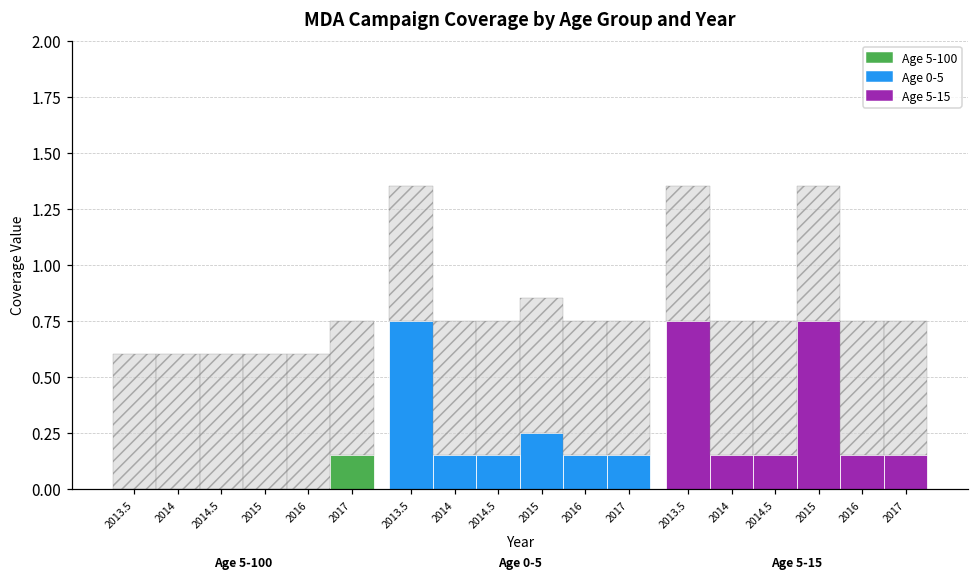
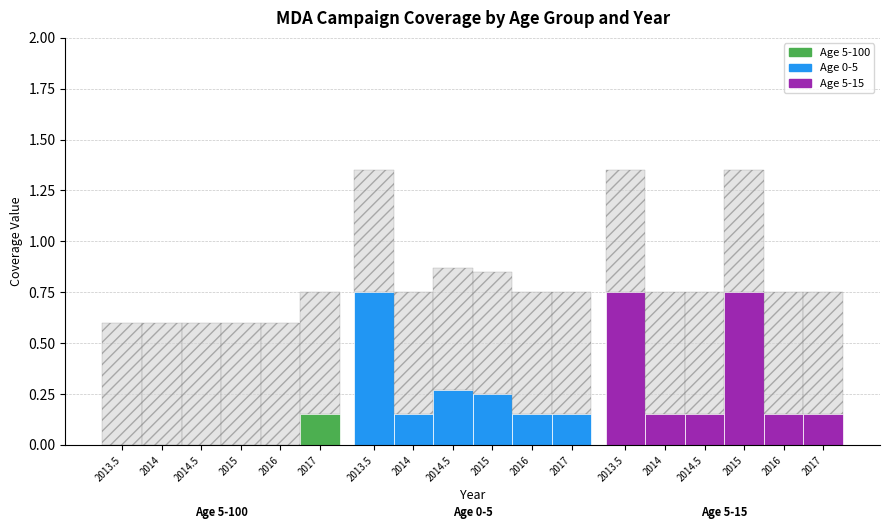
Age 0-5, 2014.5: 0.15 -> 0.27
